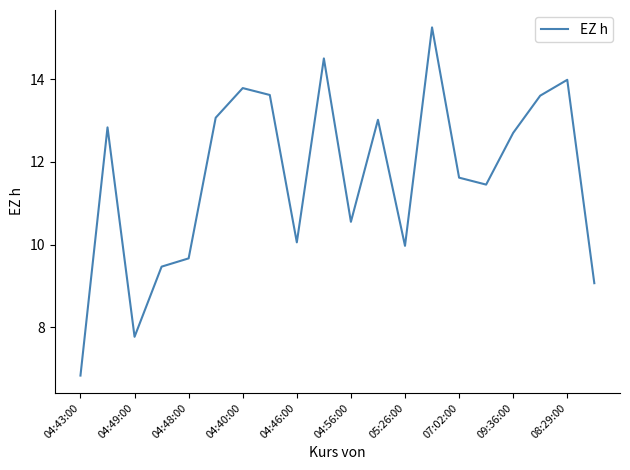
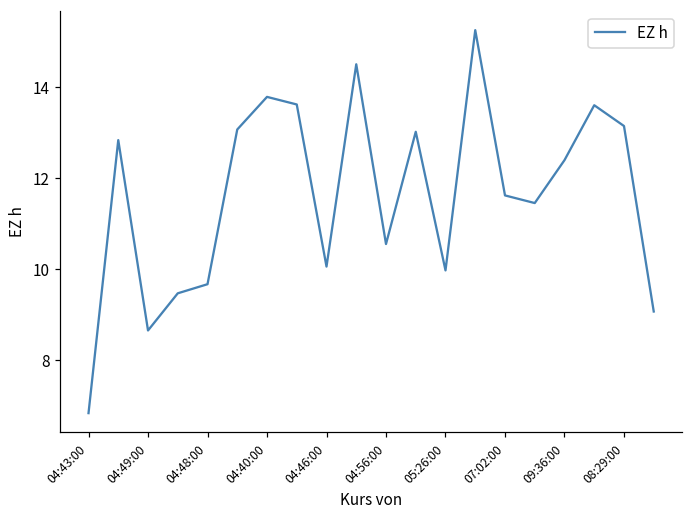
04:49:00: 7.8 -> 8.7
09:36:00: 12.7 -> 12.4
08:29:00: 14.0 -> 13.1
